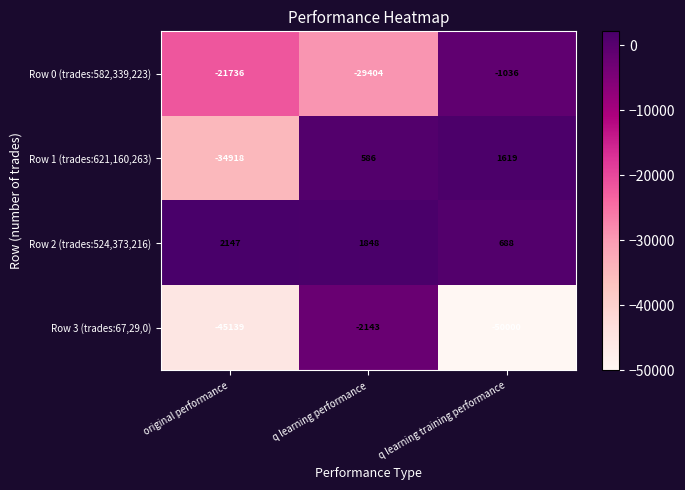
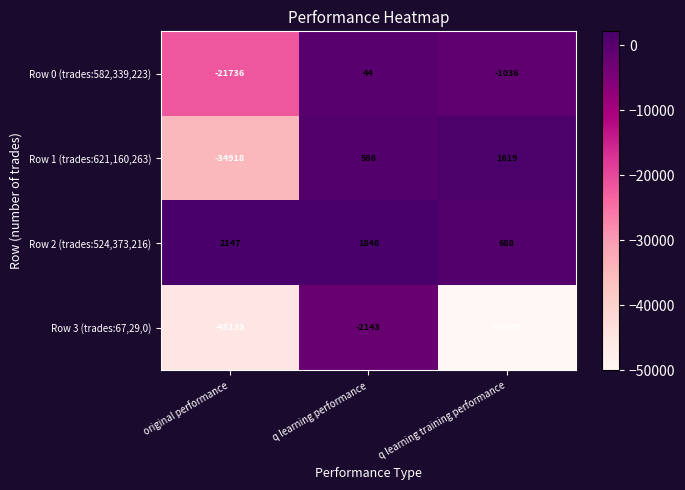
Row 0 (trades:582,339,223), q learning performance: -29404 -> 44
